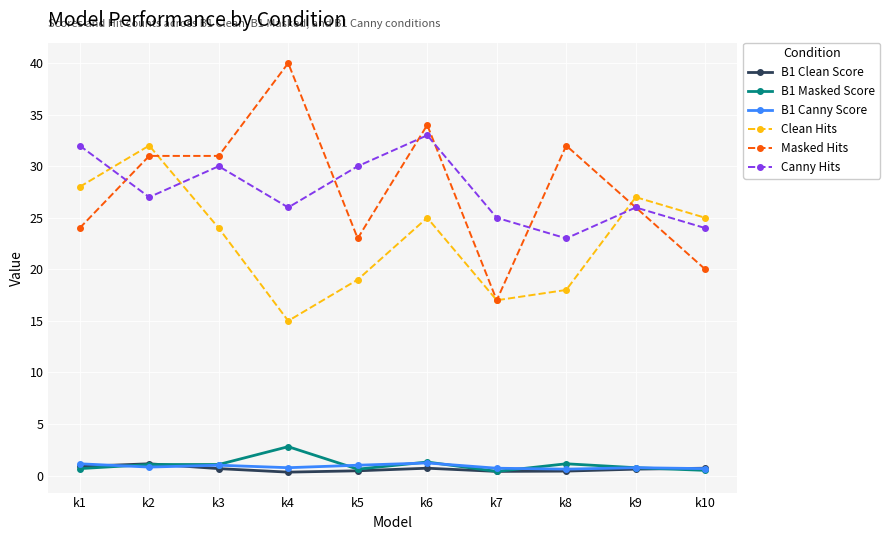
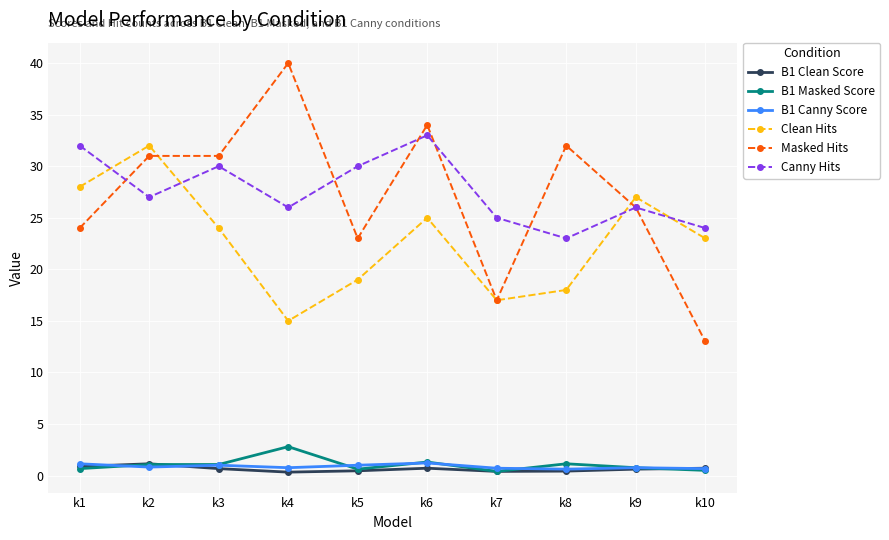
Clean Hits, k10: 25 -> 23
Masked Hits, k10: 20 -> 13
